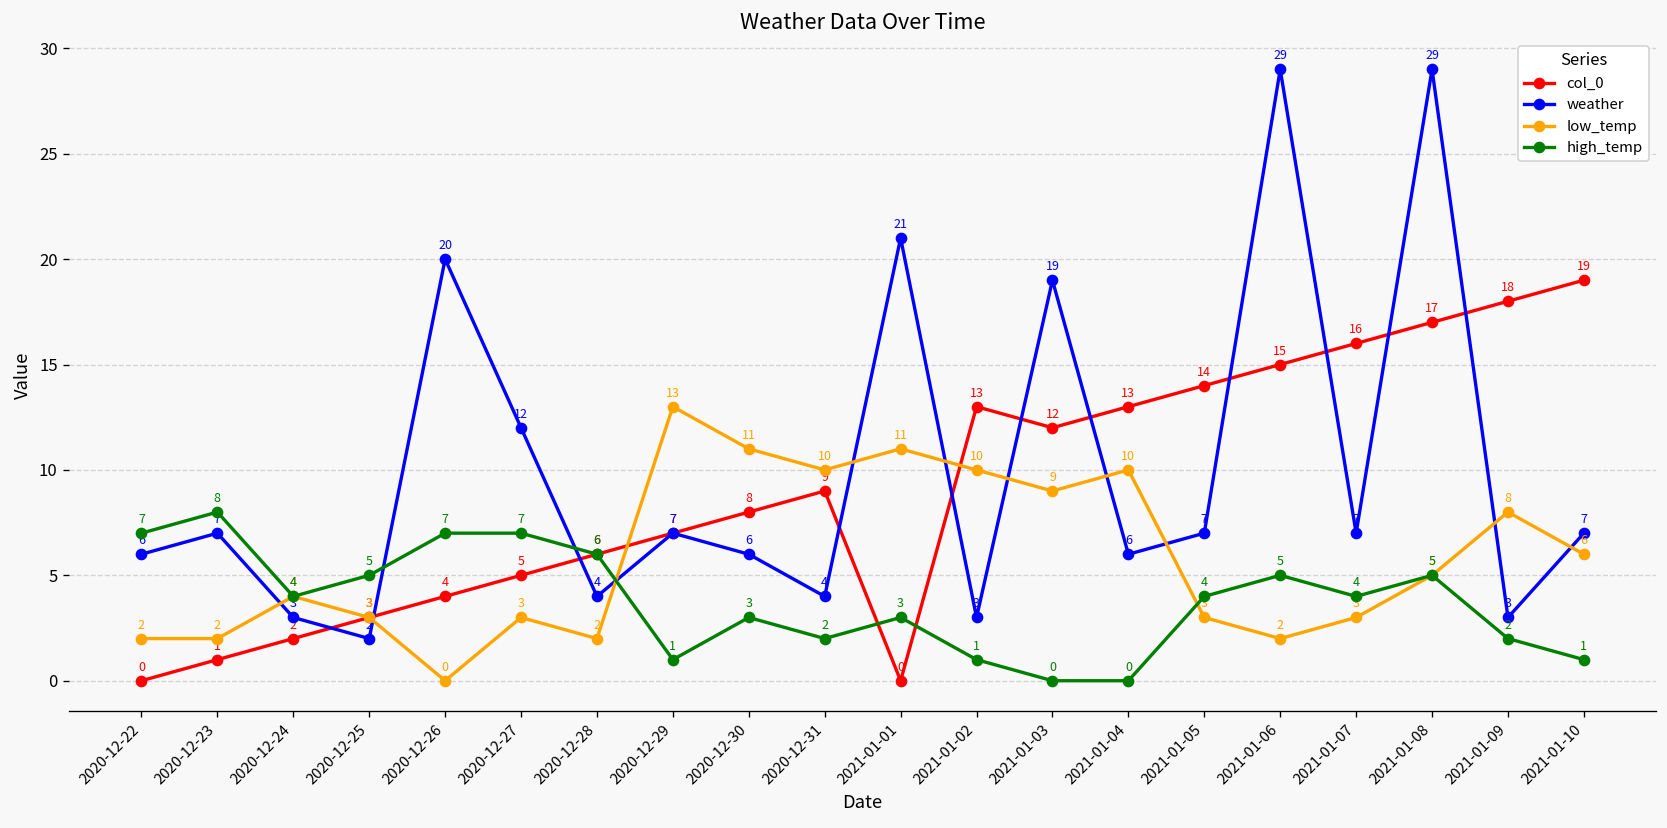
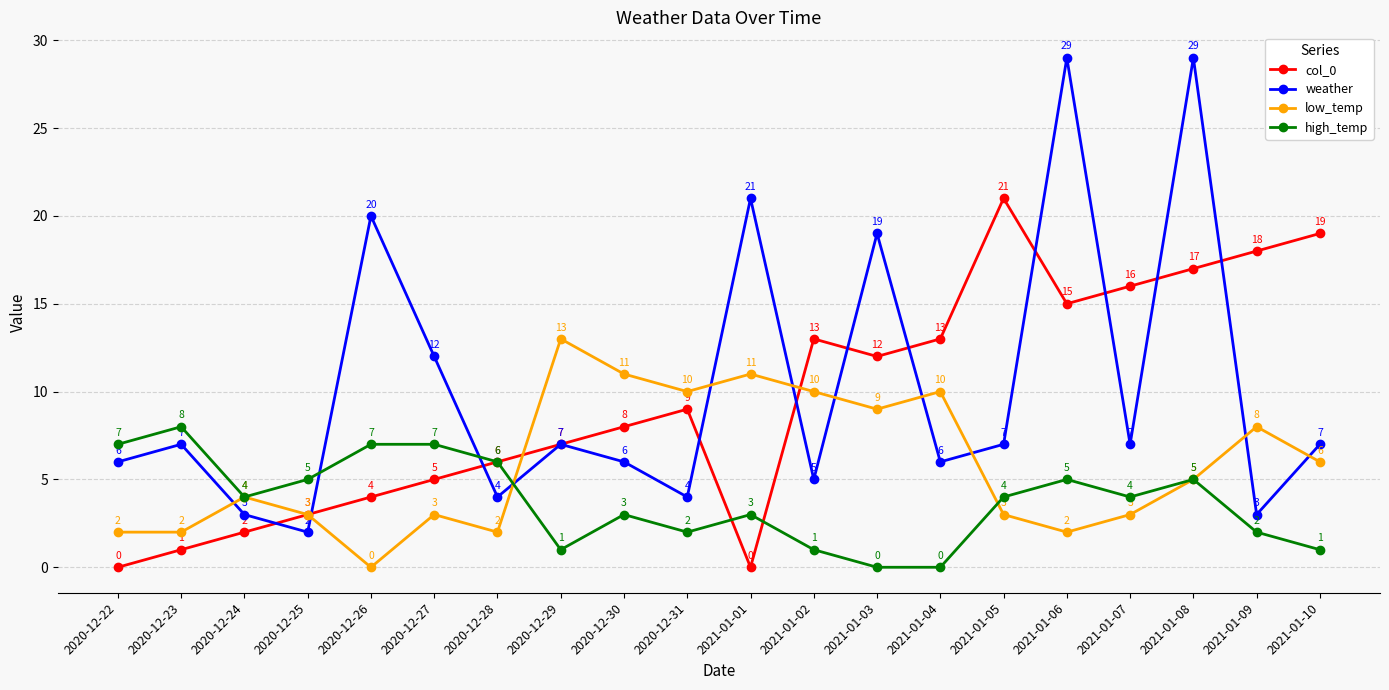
weather, 2021-01-02: 3 -> 5
col_0, 2021-01-05: 14 -> 21
